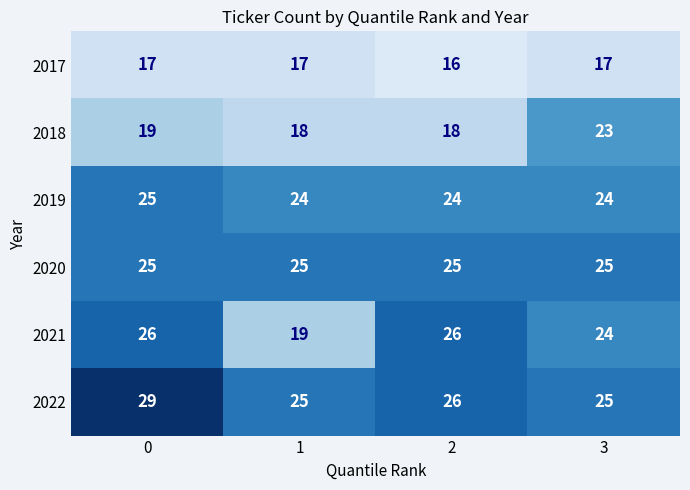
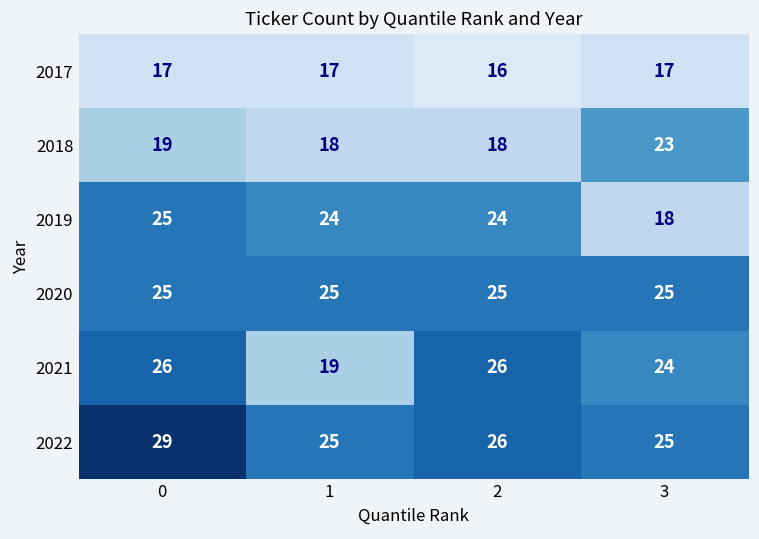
2019, 3: 24 -> 18
